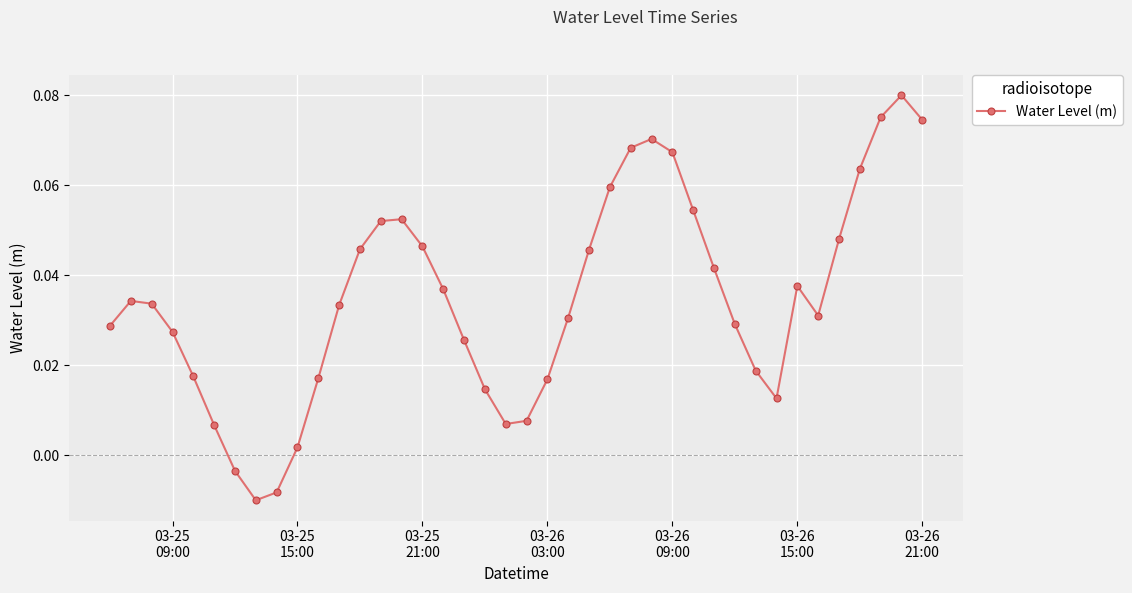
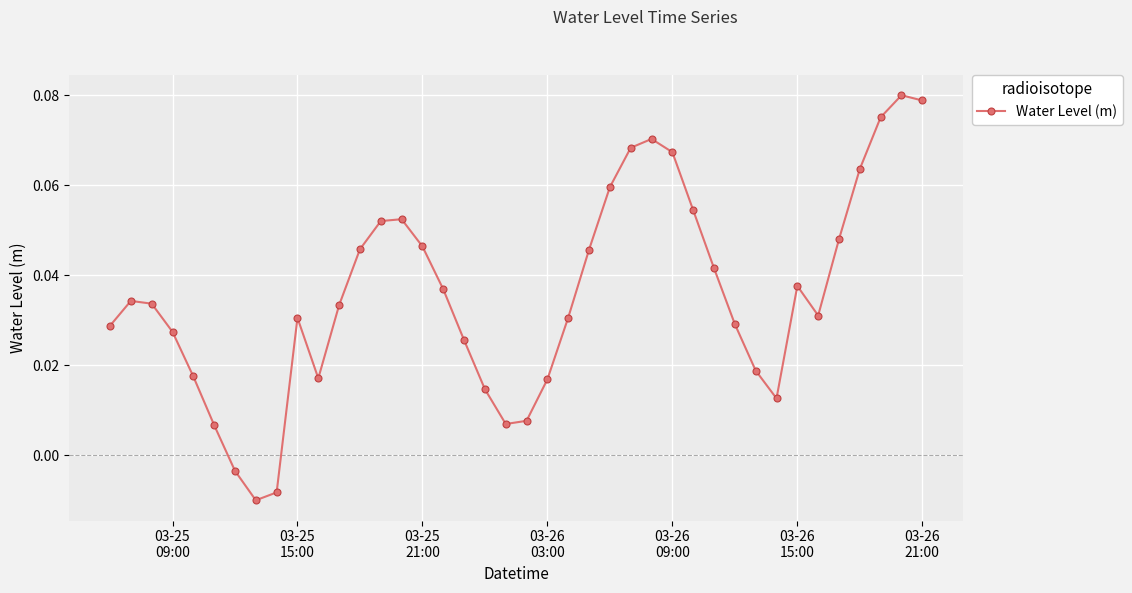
03-25 15:00: 0.002 -> 0.031
03-26 21:00: 0.075 -> 0.079
